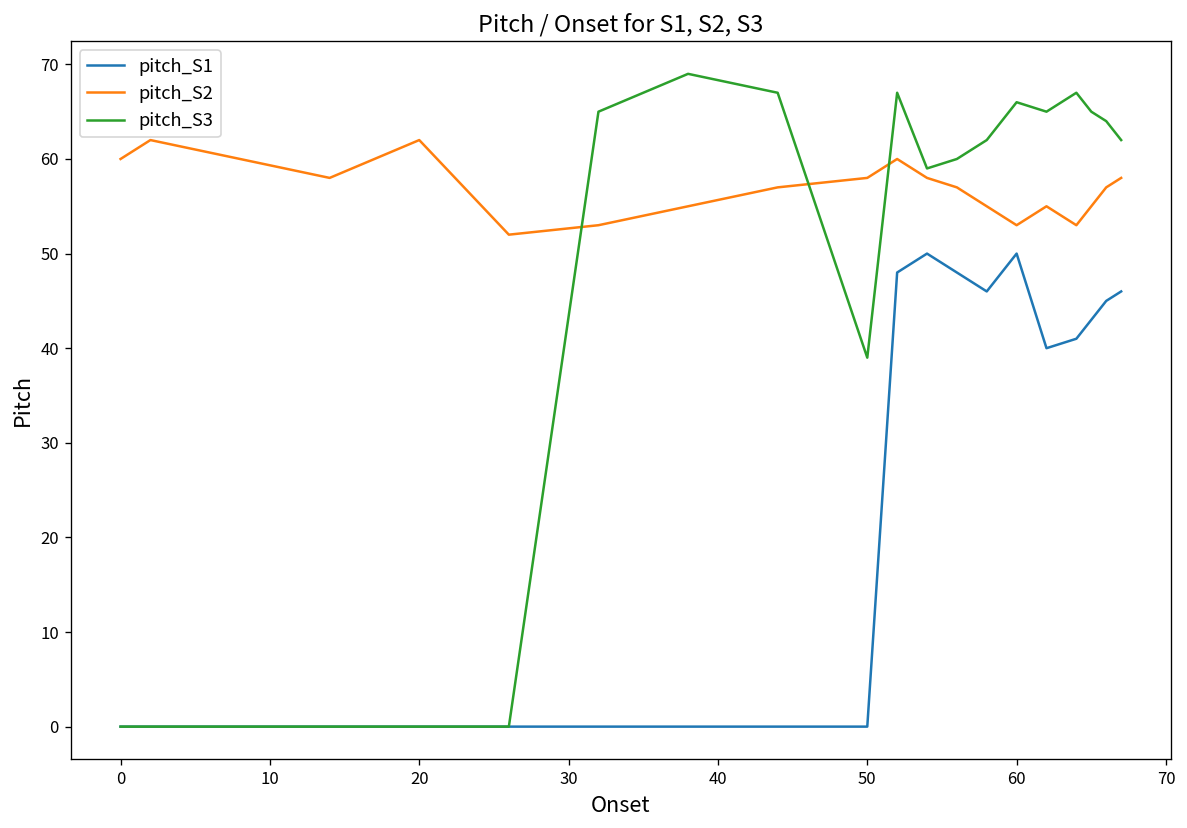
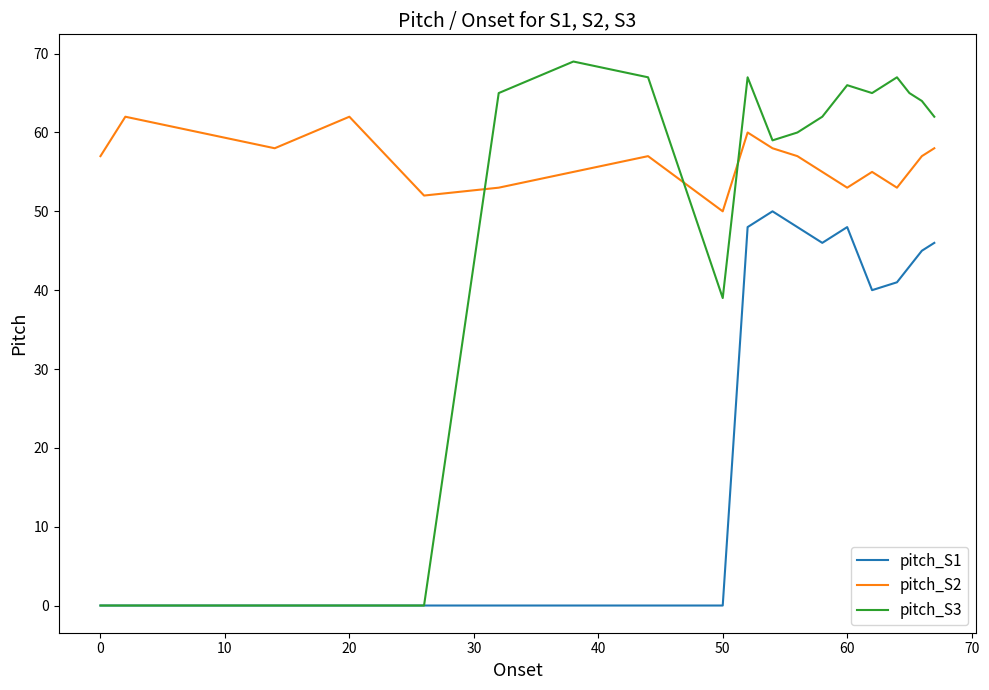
pitch_S2, 0: 60 -> 57
pitch_S2, 50: 58 -> 50
pitch_S1, 60: 50 -> 48
